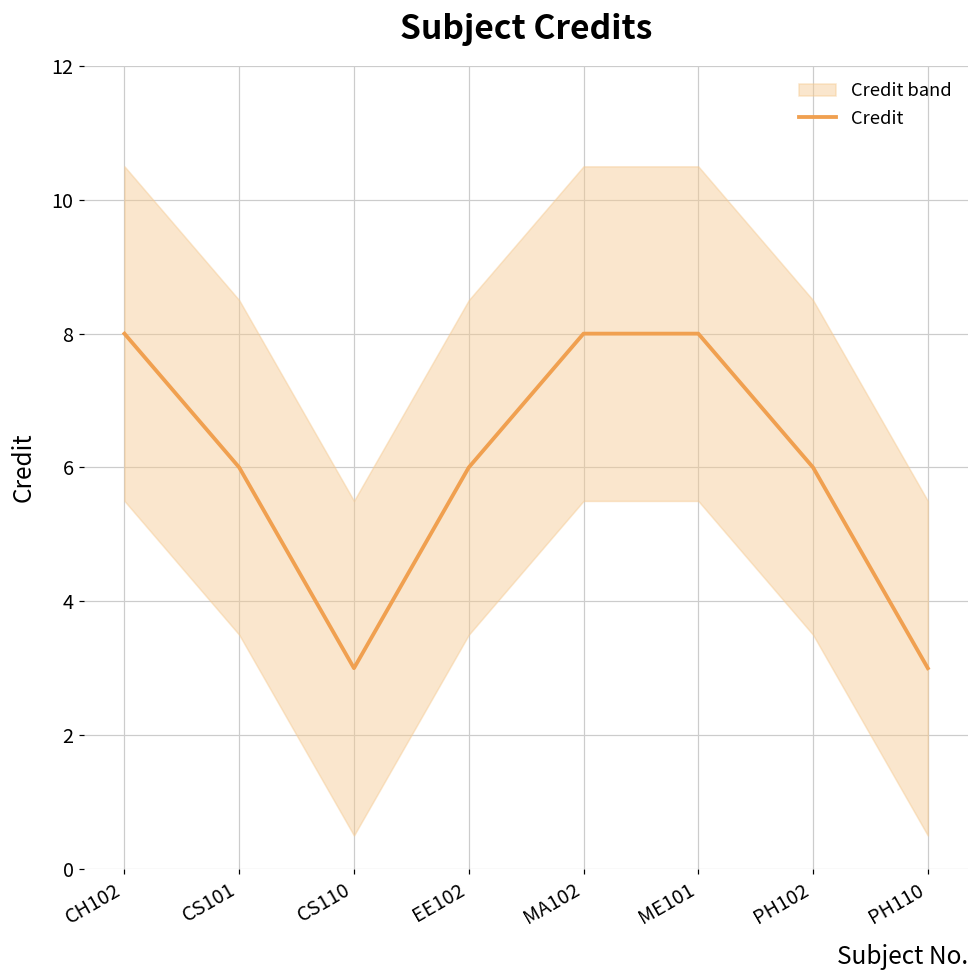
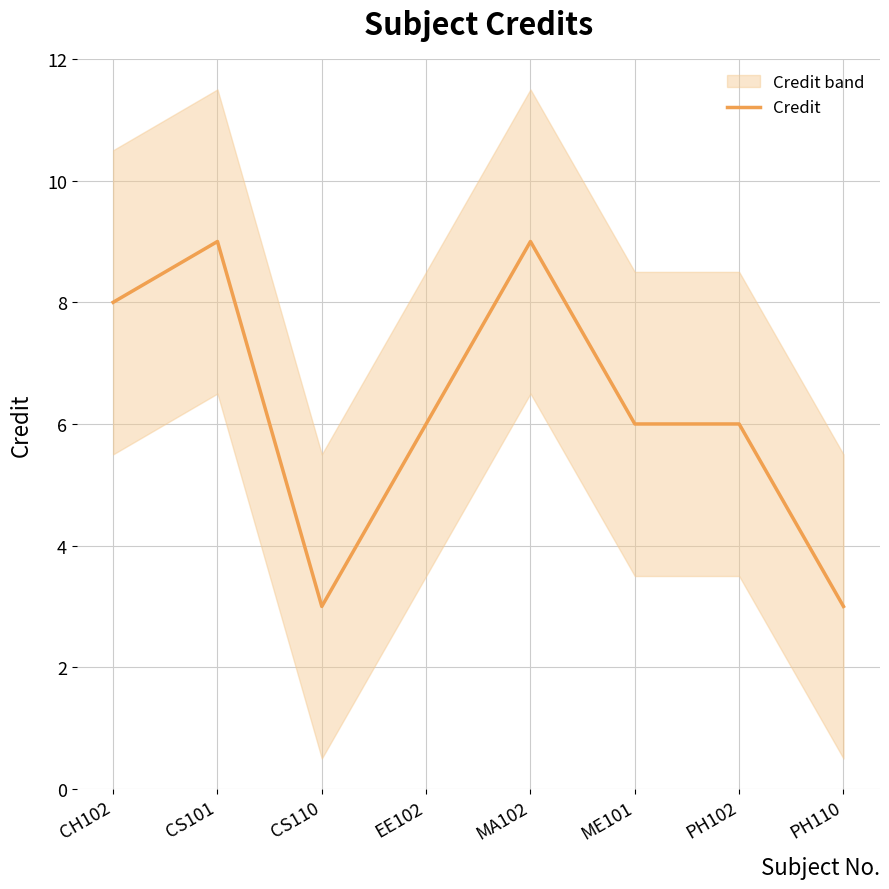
Credit, CS101: 6 -> 9
Credit, MA102: 8 -> 9
Credit, ME101: 8 -> 6
